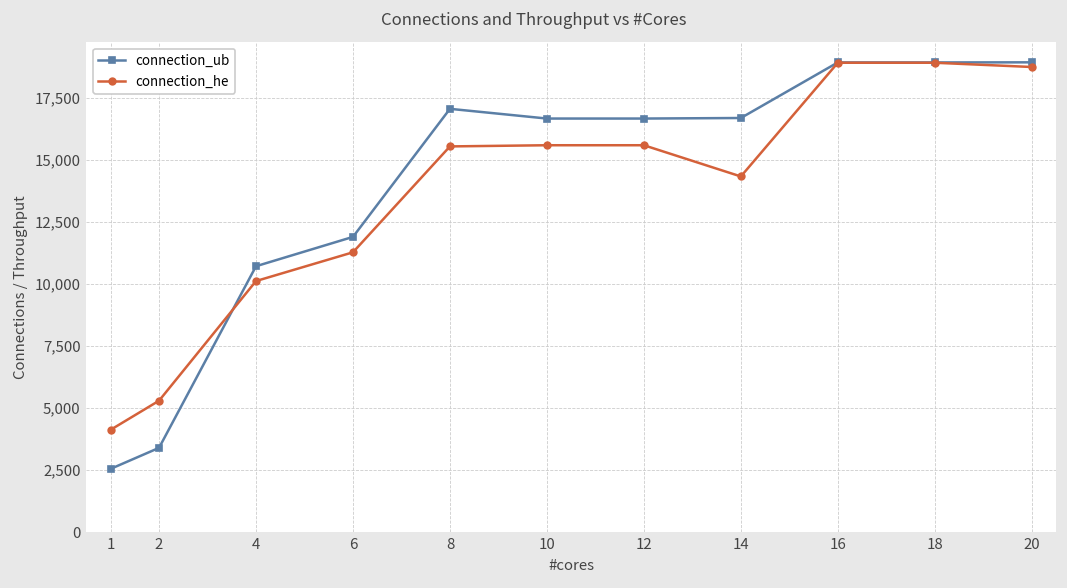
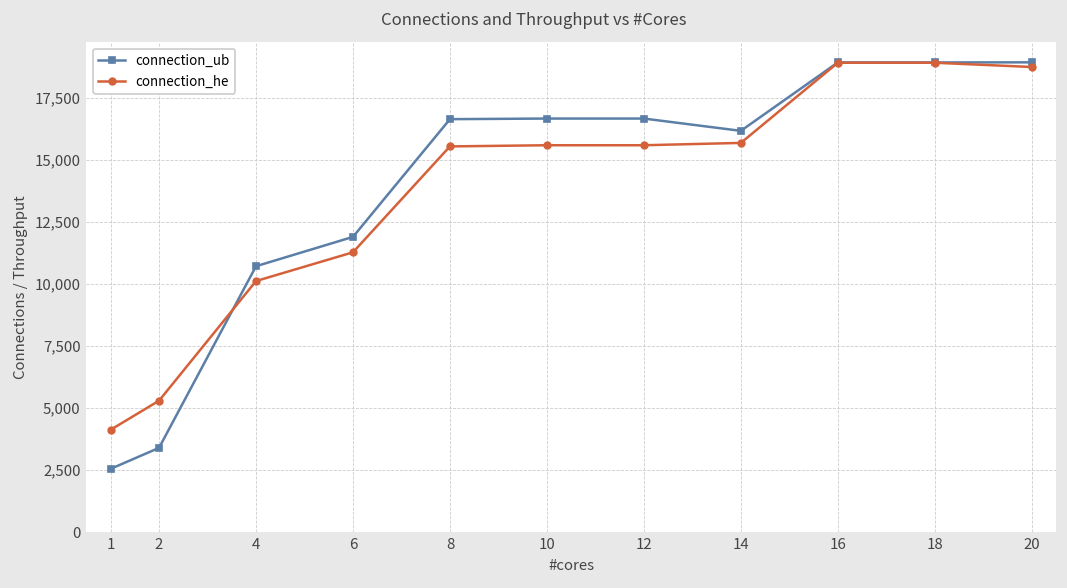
connection_ub, 8: 17,100 -> 16,600
connection_ub, 14: 16,700 -> 16,200
connection_he, 14: 14,300 -> 15,700
